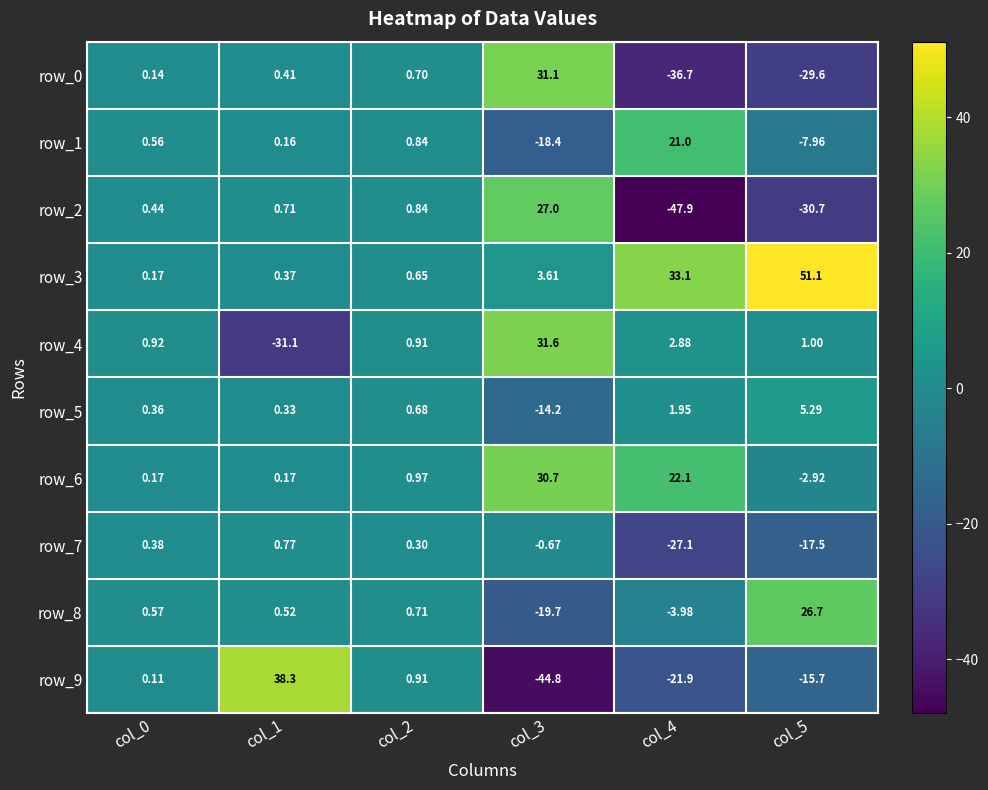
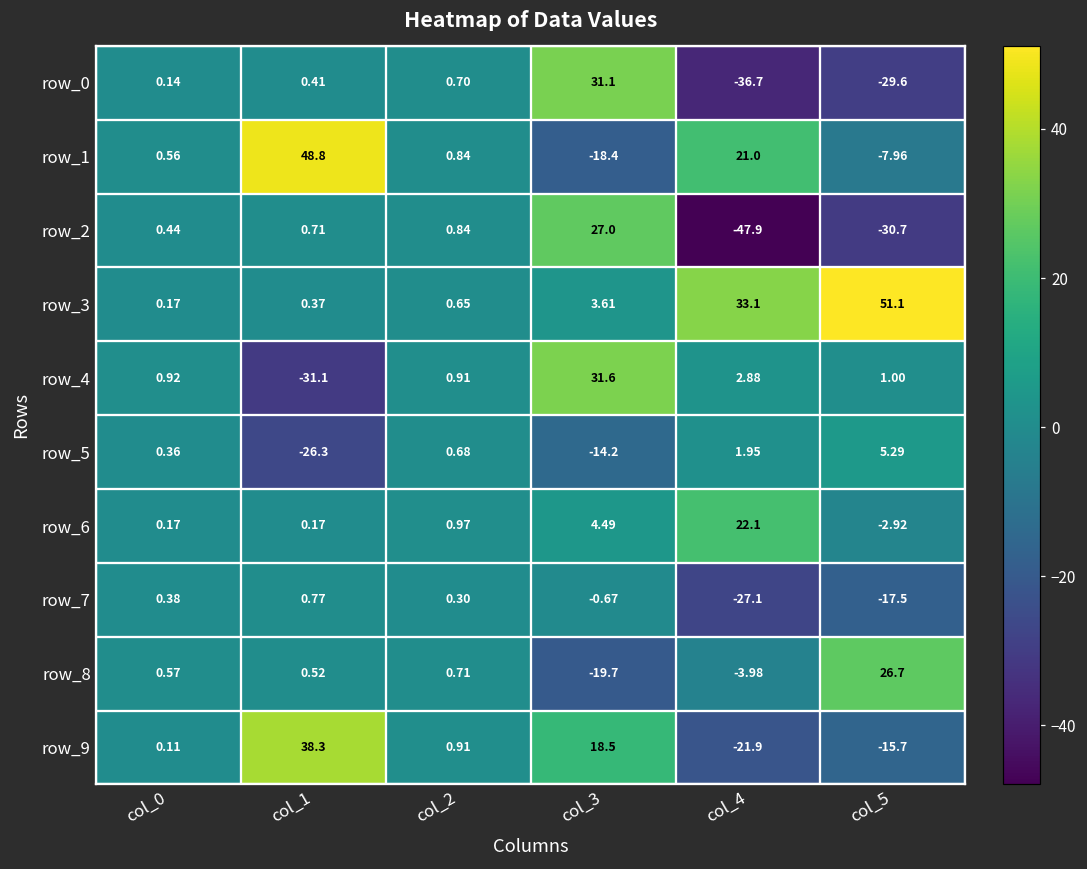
row_1, col_1: 0.16 -> 48.8
row_5, col_1: 0.33 -> -26.3
row_6, col_3: 30.7 -> 4.49
row_9, col_3: -44.8 -> 18.5
